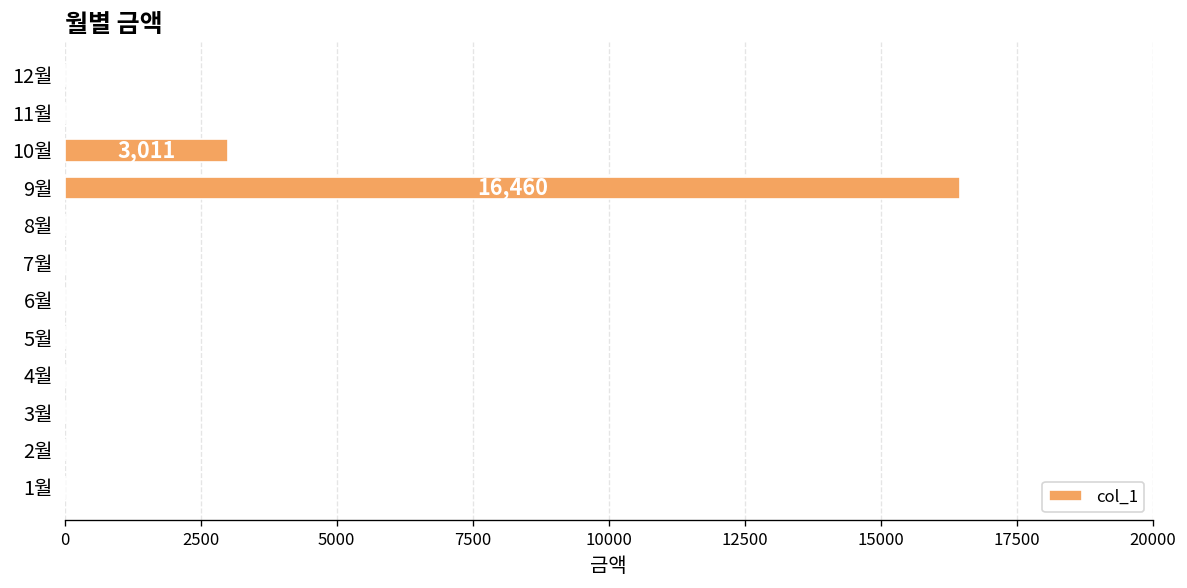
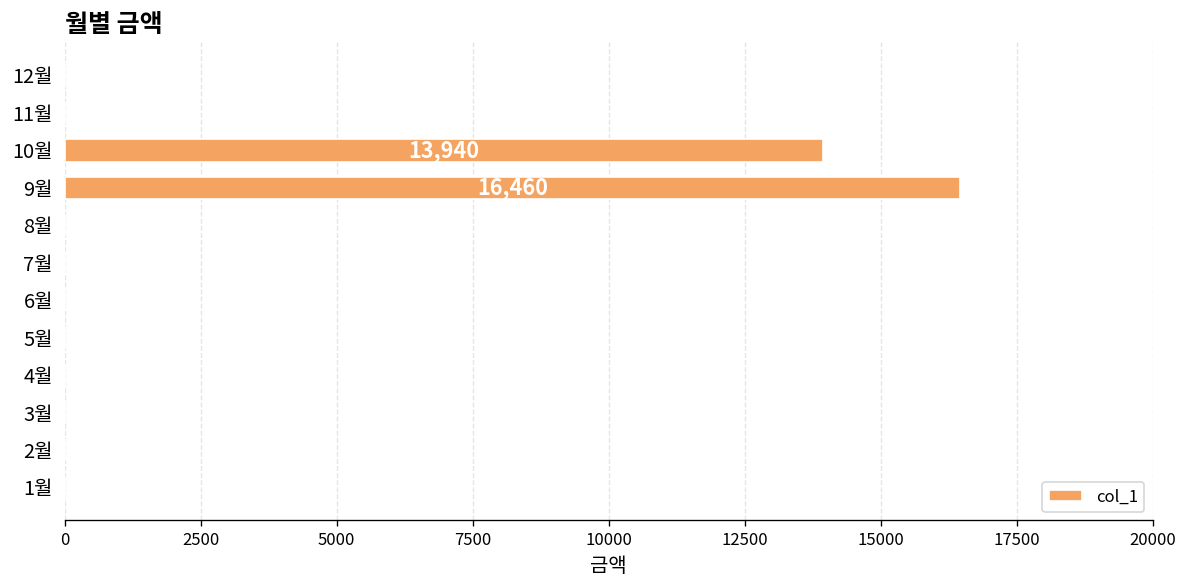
10월: 3,011 -> 13,940
